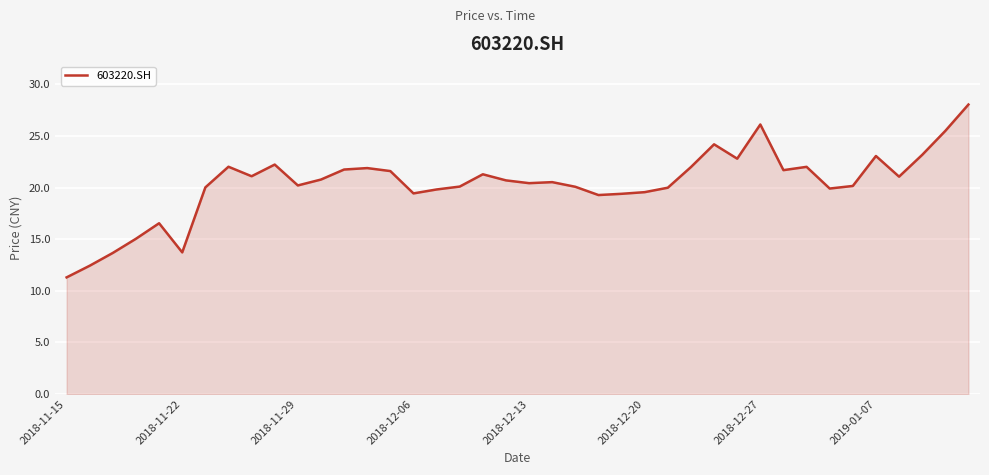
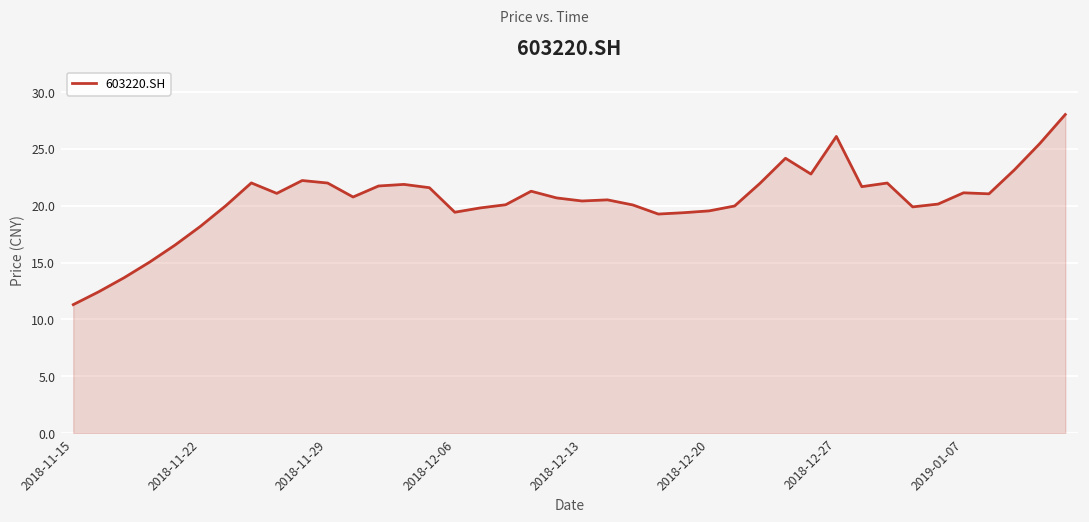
2018-11-22: 13.7 -> 18.2
2018-11-29: 20.2 -> 22.0
2019-01-07: 23.1 -> 21.1
